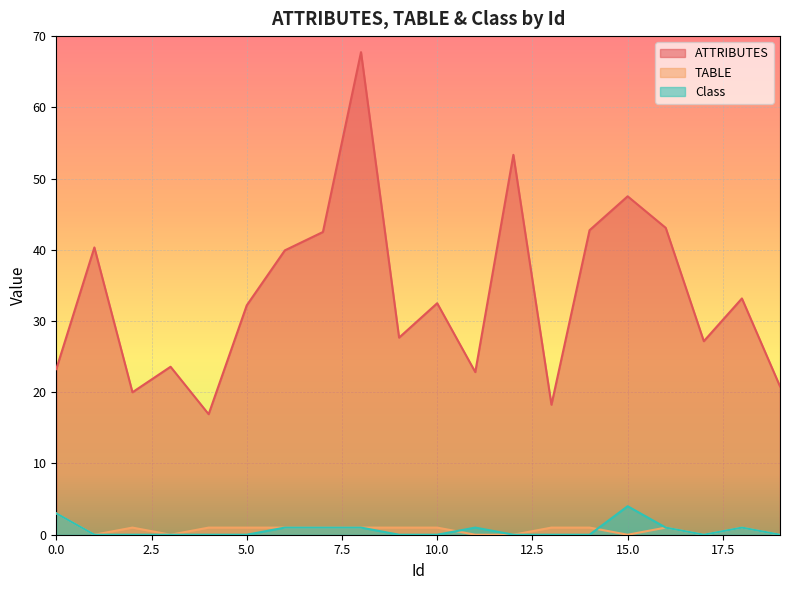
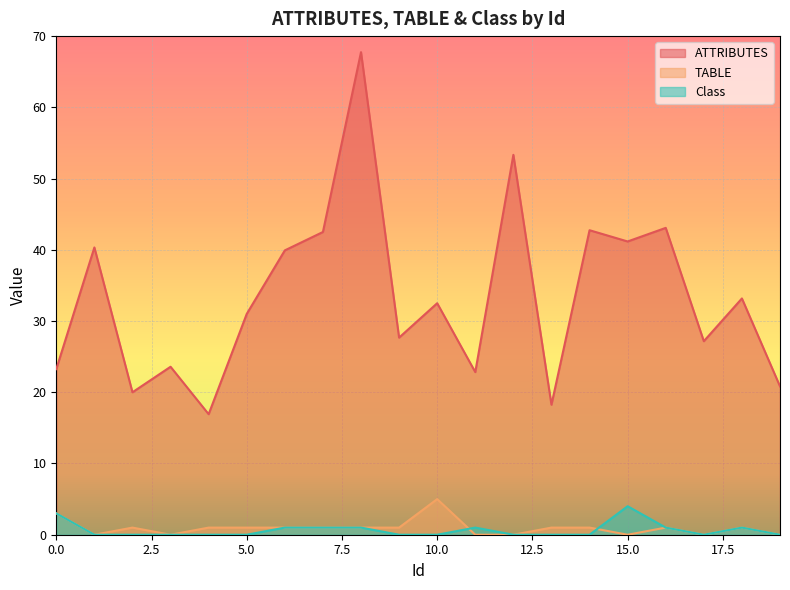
ATTRIBUTES, 5.0: 32 -> 31
TABLE, 10.0: 1 -> 5
ATTRIBUTES, 15.0: 48 -> 41
